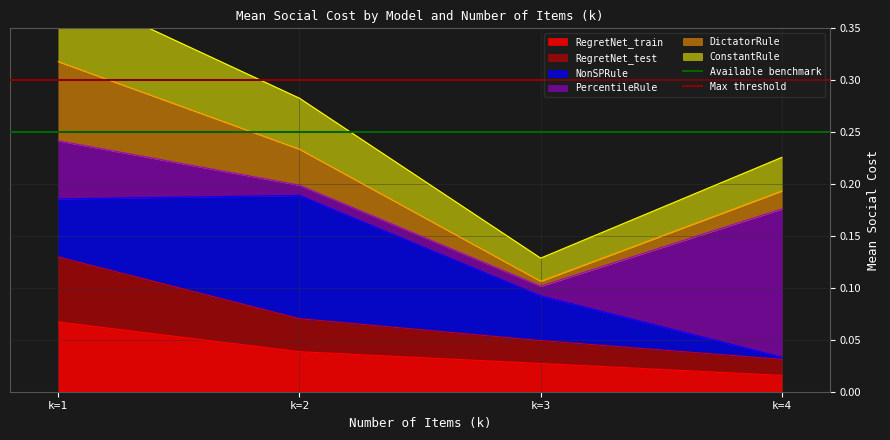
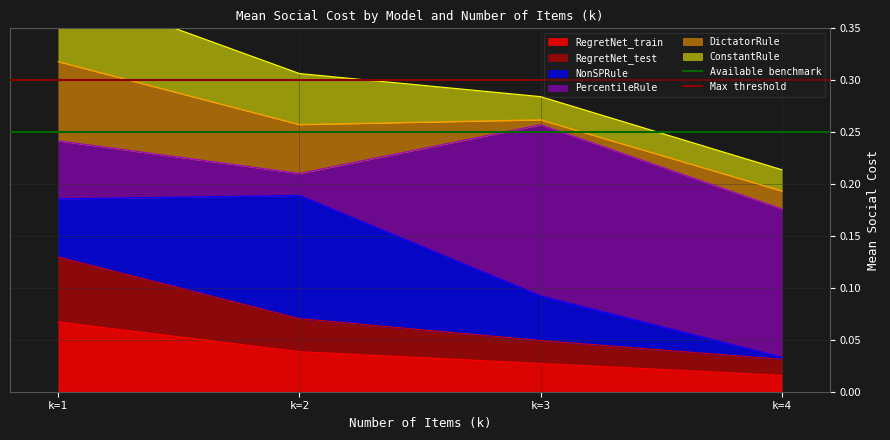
PercentileRule, k=2: 0.010 -> 0.021
DictatorRule, k=2: 0.035 -> 0.047
PercentileRule, k=3: 0.009 -> 0.165
ConstantRule, k=4: 0.032 -> 0.020
